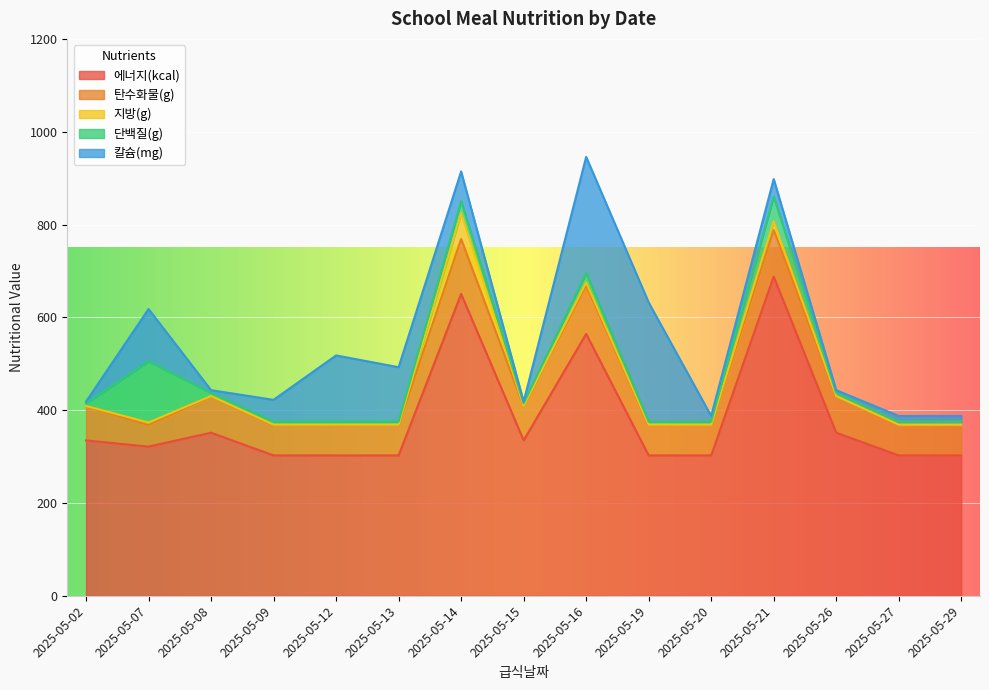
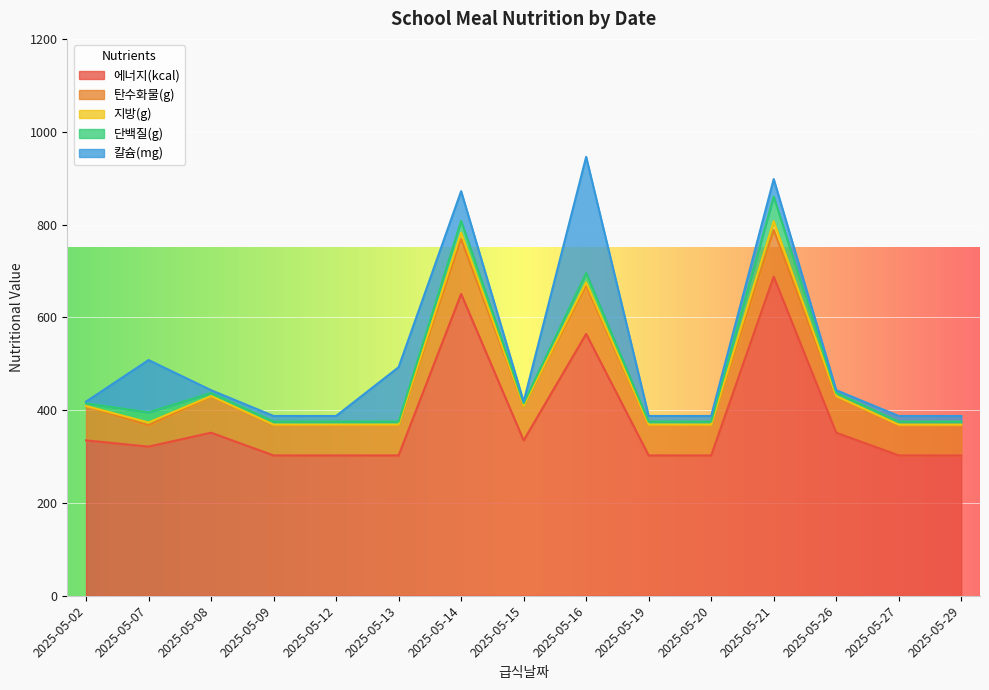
단백질(g), 2025-05-07: 130 -> 20
칼슘(mg), 2025-05-09: 50 -> 10
칼슘(mg), 2025-05-12: 140 -> 10
지방(g), 2025-05-14: 60 -> 10
칼슘(mg), 2025-05-19: 260 -> 10
